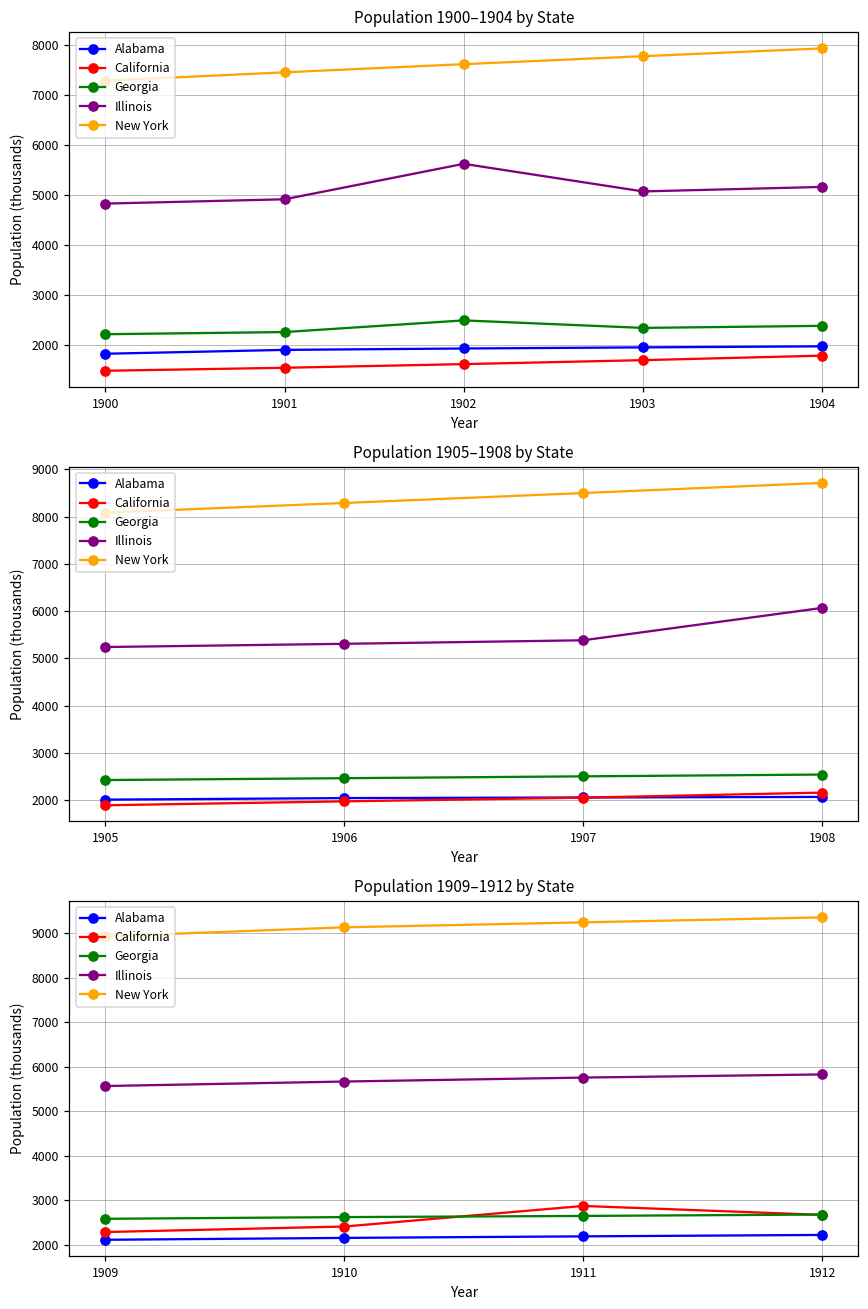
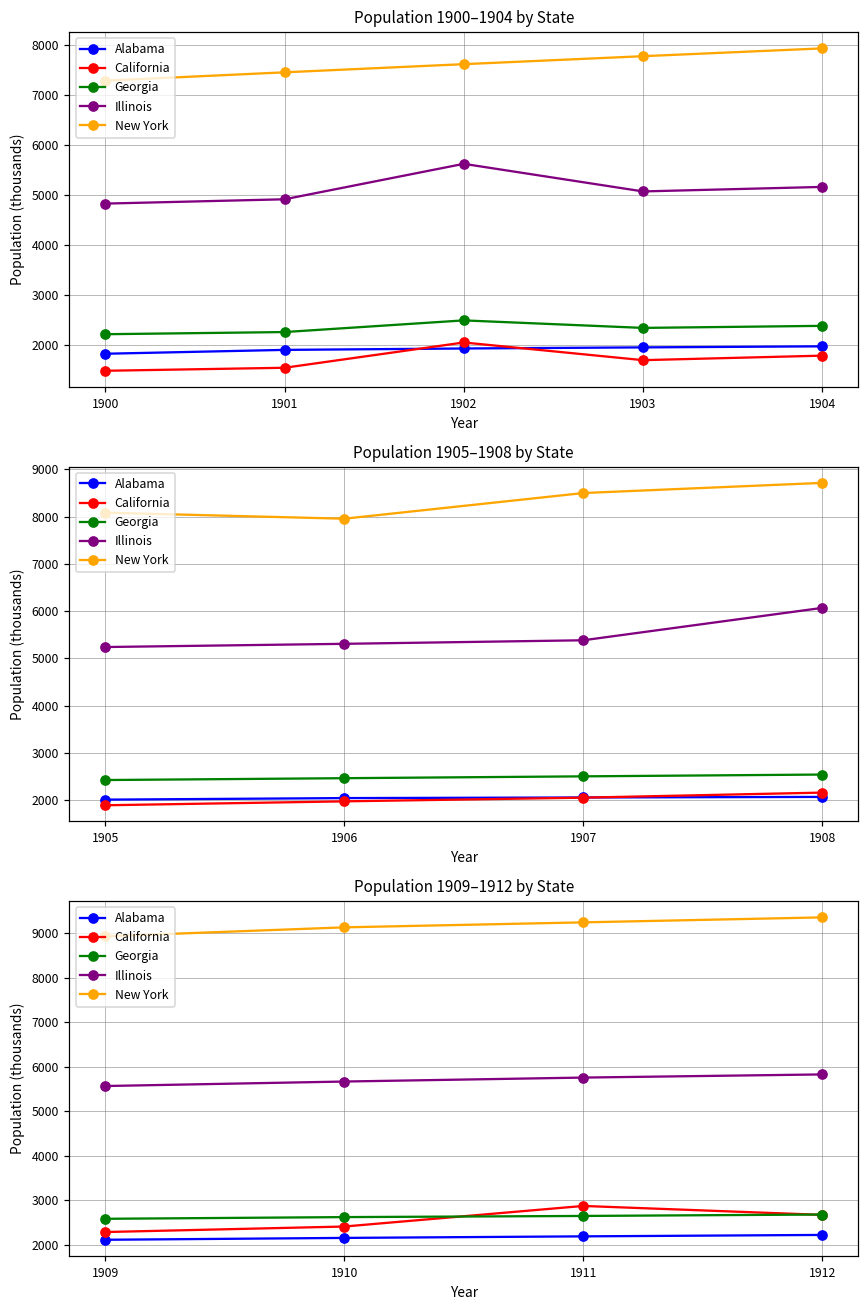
Population 1900–1904 by State, California, 1902: 1600 -> 2100
Population 1905–1908 by State, New York, 1906: 8300 -> 8000
